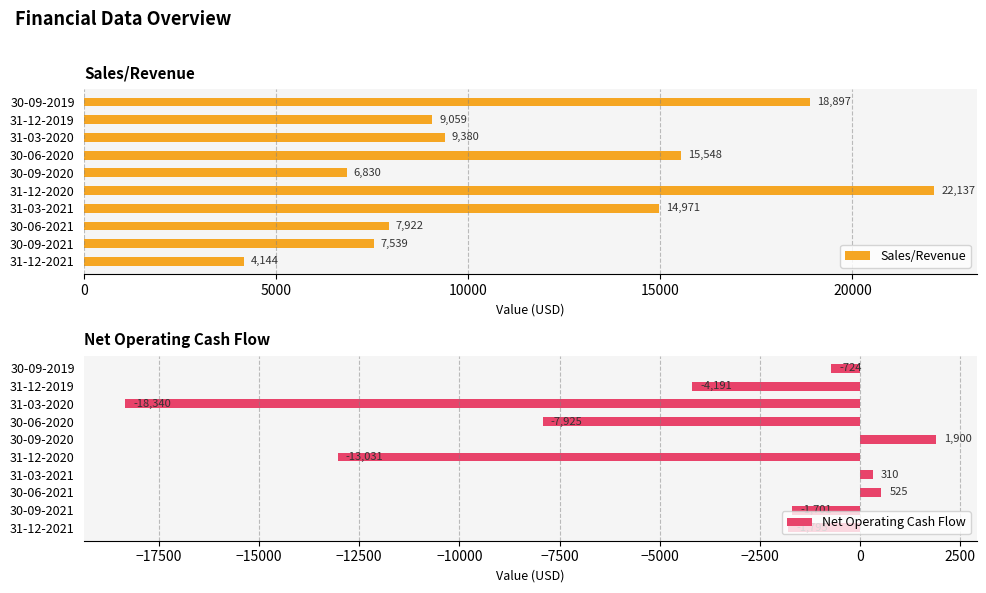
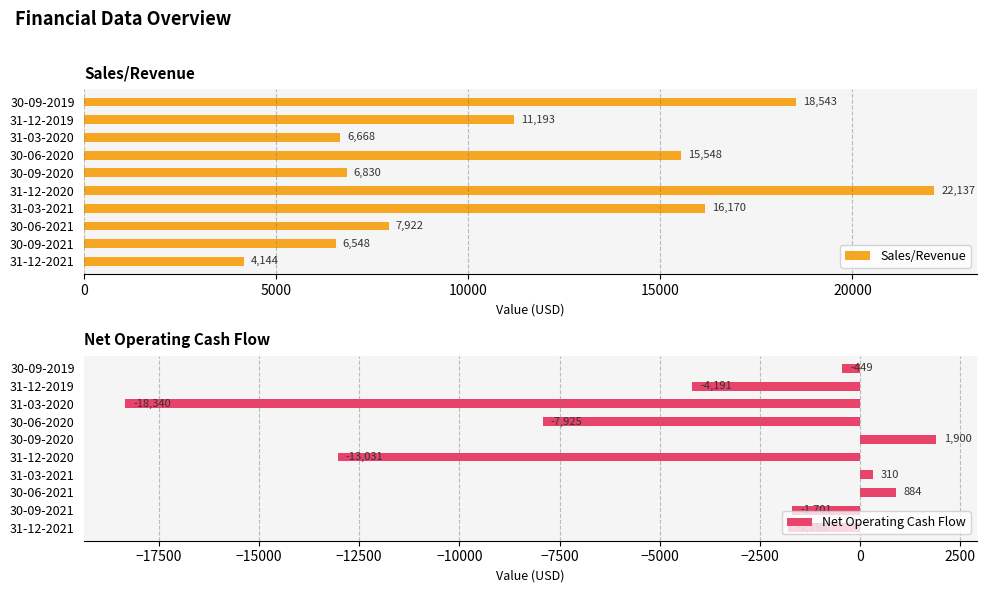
Sales/Revenue, 30-09-2019: 18,897 -> 18,543
Sales/Revenue, 31-12-2019: 9,059 -> 11,193
Sales/Revenue, 31-03-2020: 9,380 -> 6,668
Sales/Revenue, 31-03-2021: 14,971 -> 16,170
Sales/Revenue, 30-09-2021: 7,539 -> 6,548
Net Operating Cash Flow, 30-09-2019: -724 -> -449
Net Operating Cash Flow, 30-06-2021: 525 -> 884
